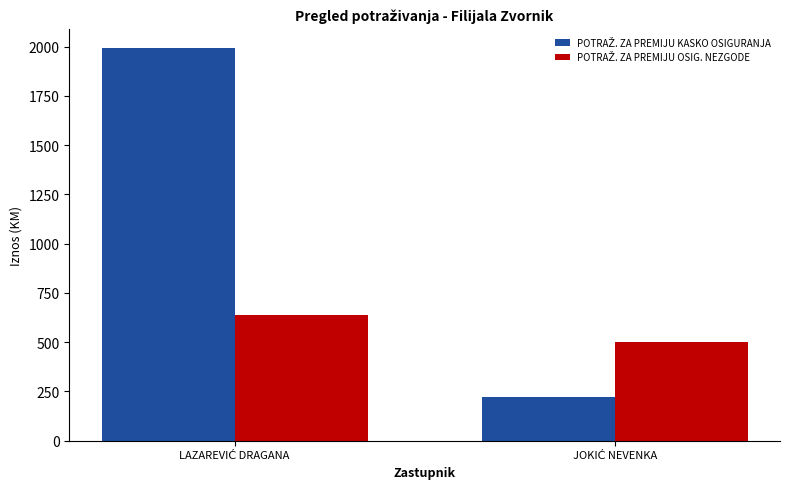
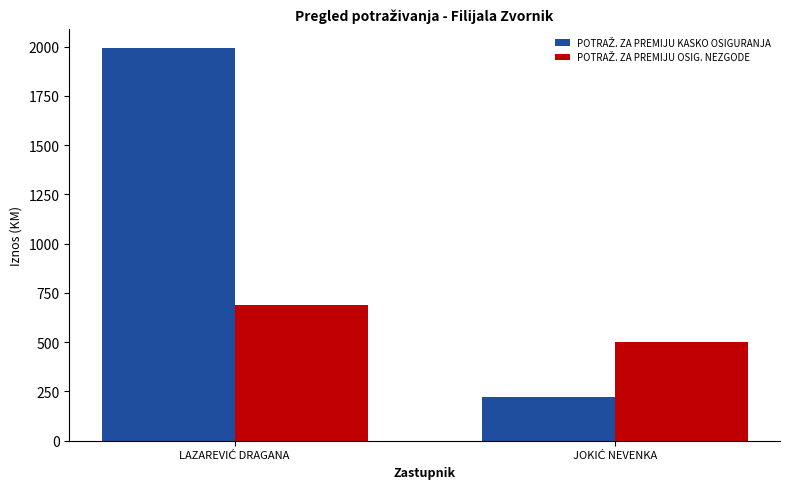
POTRAŽ. ZA PREMIJU OSIG. NEZGODE, LAZAREVIĆ DRAGANA: 640 -> 690
